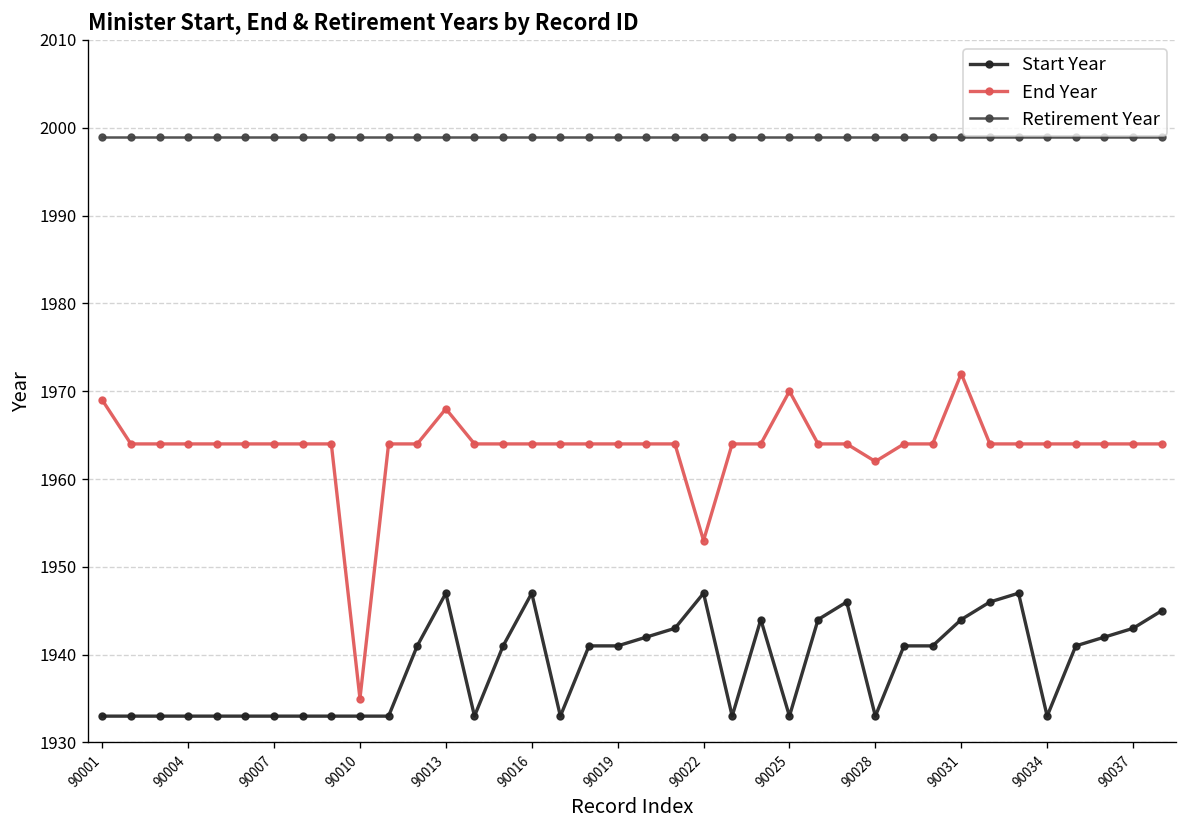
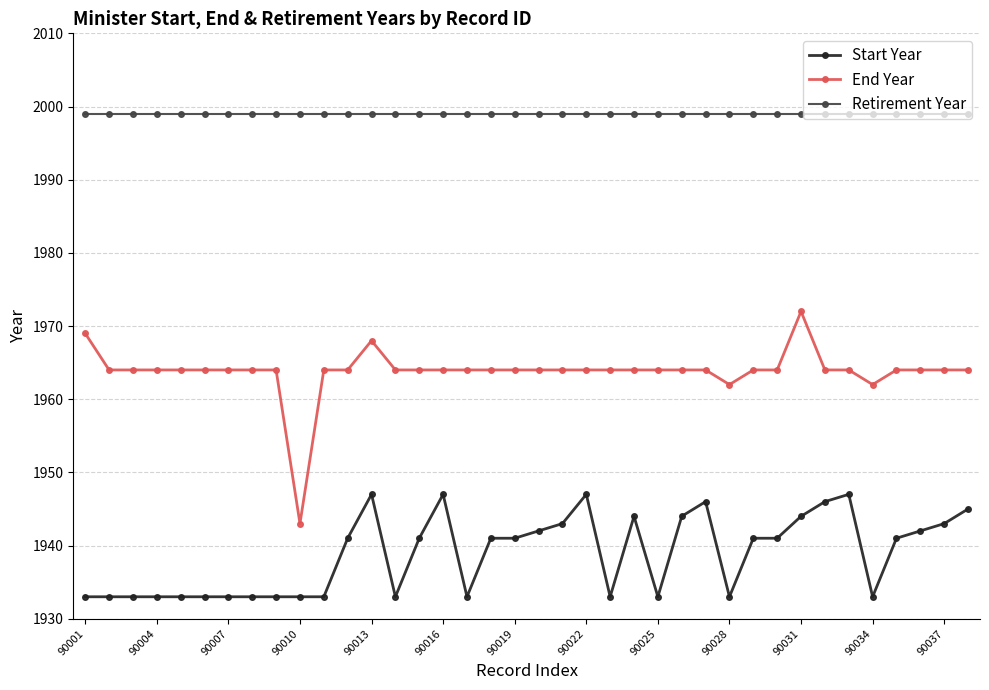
End Year, 90010: 1935 -> 1943
End Year, 90022: 1953 -> 1964
End Year, 90025: 1970 -> 1964
End Year, 90034: 1964 -> 1962
